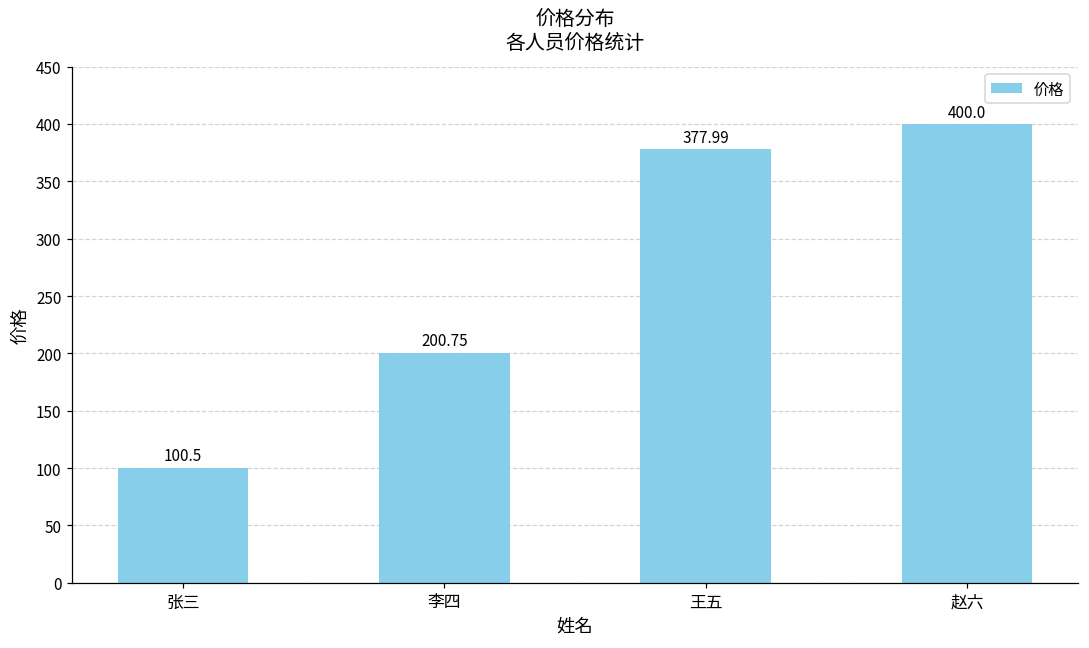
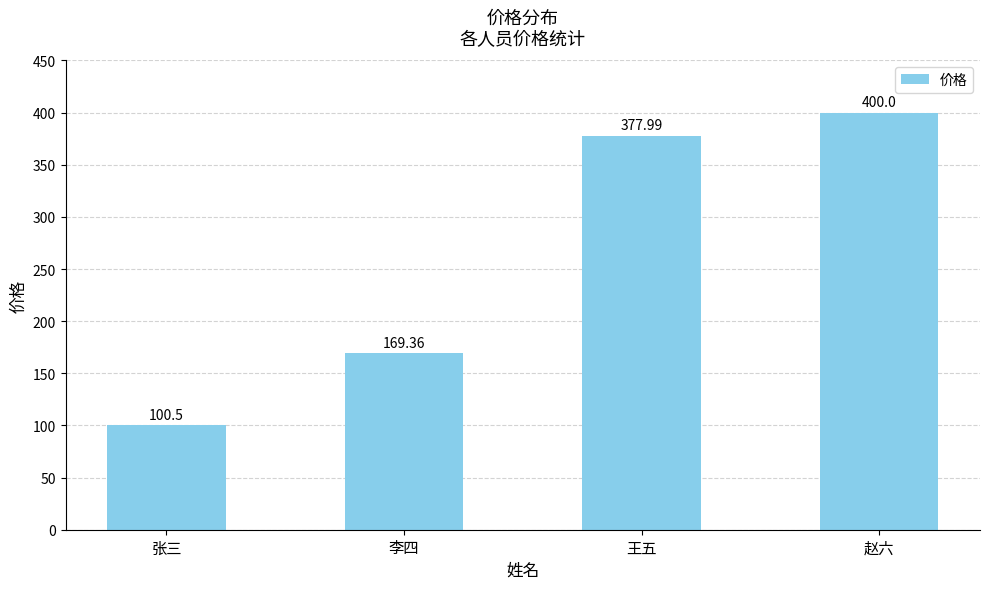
李四: 200.75 -> 169.36
